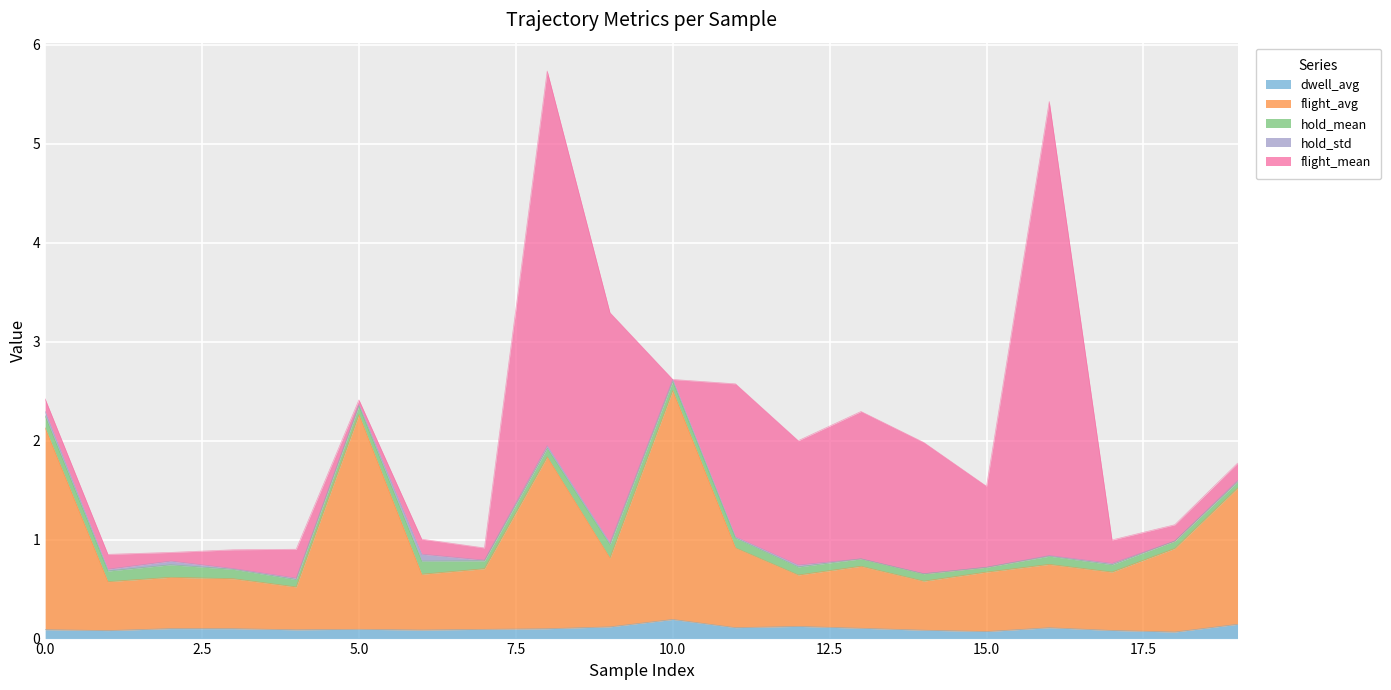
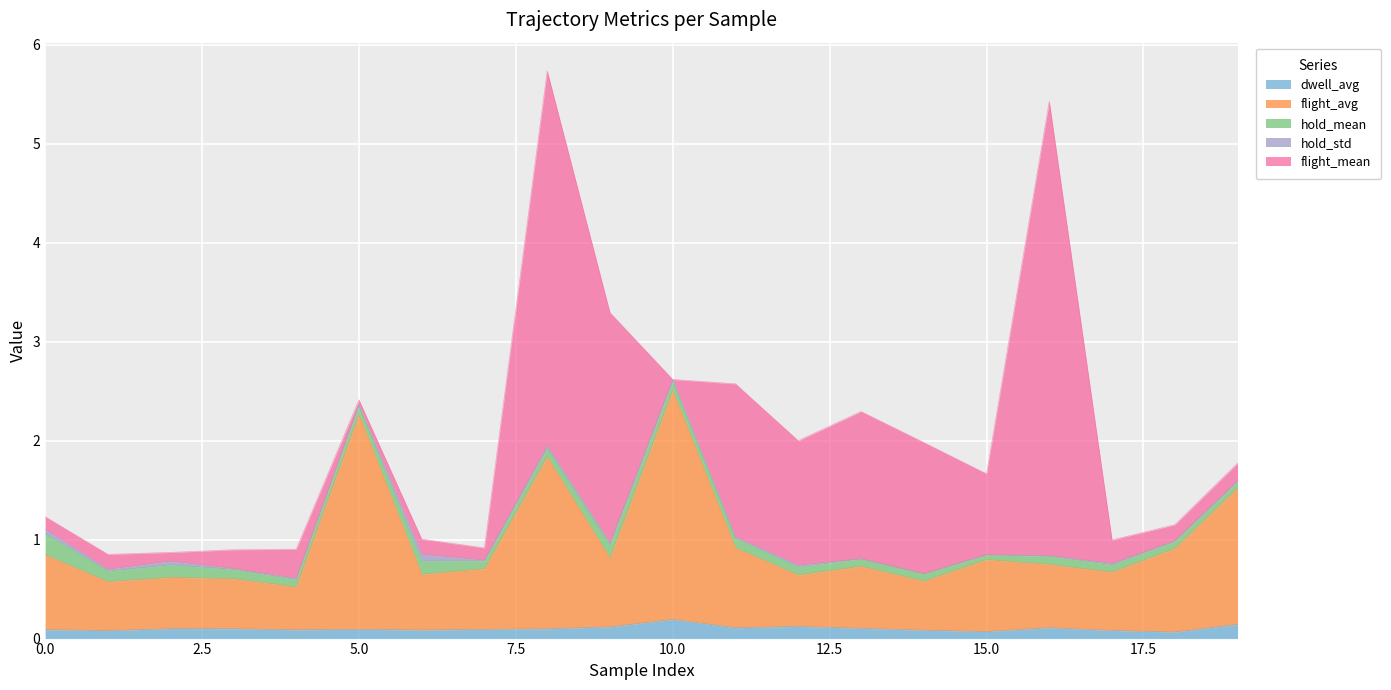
flight_avg, 0.0: 2.0 -> 0.8
hold_mean, 0.0: 0.1 -> 0.2
flight_avg, 15.0: 0.6 -> 0.7
